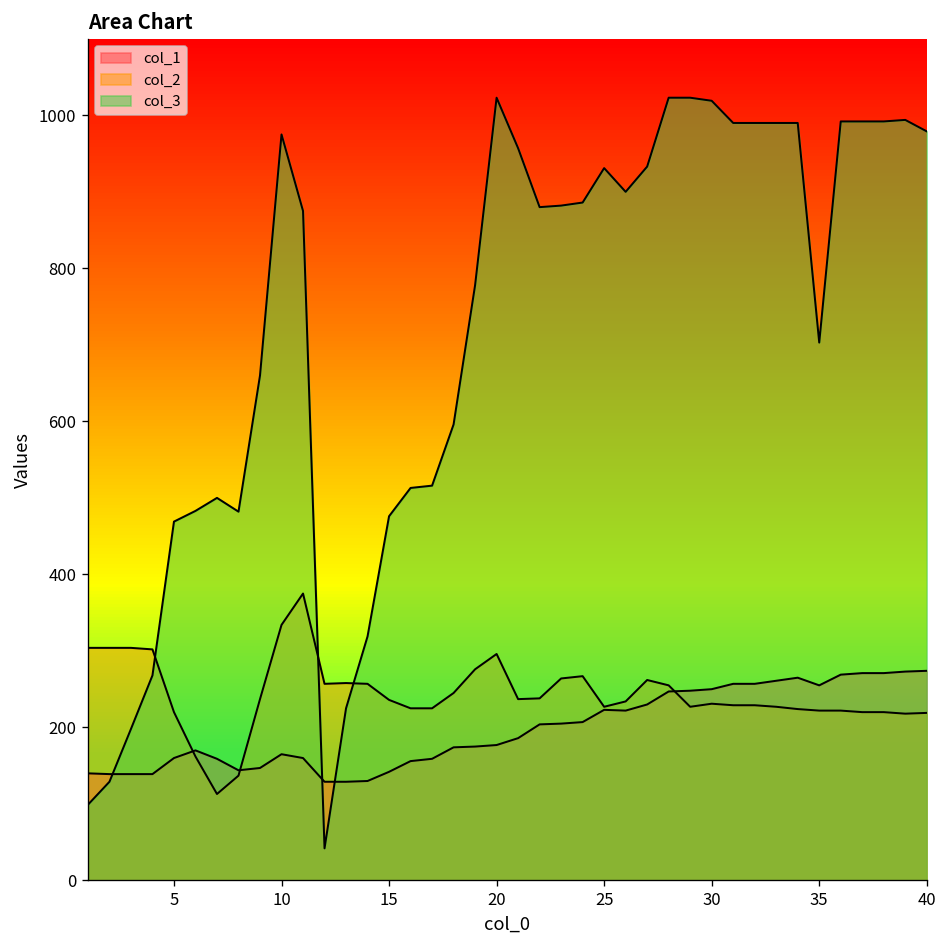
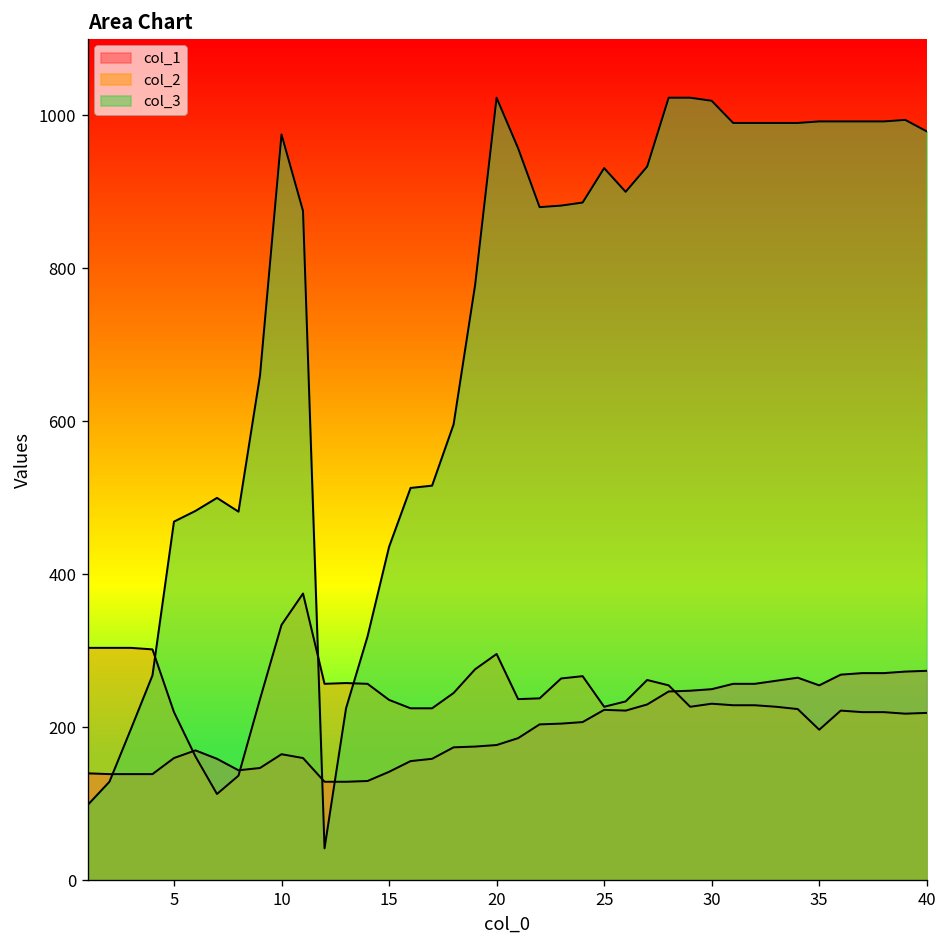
col_3, 15: 480 -> 440
col_2, 35: 220 -> 200
col_3, 35: 700 -> 990
